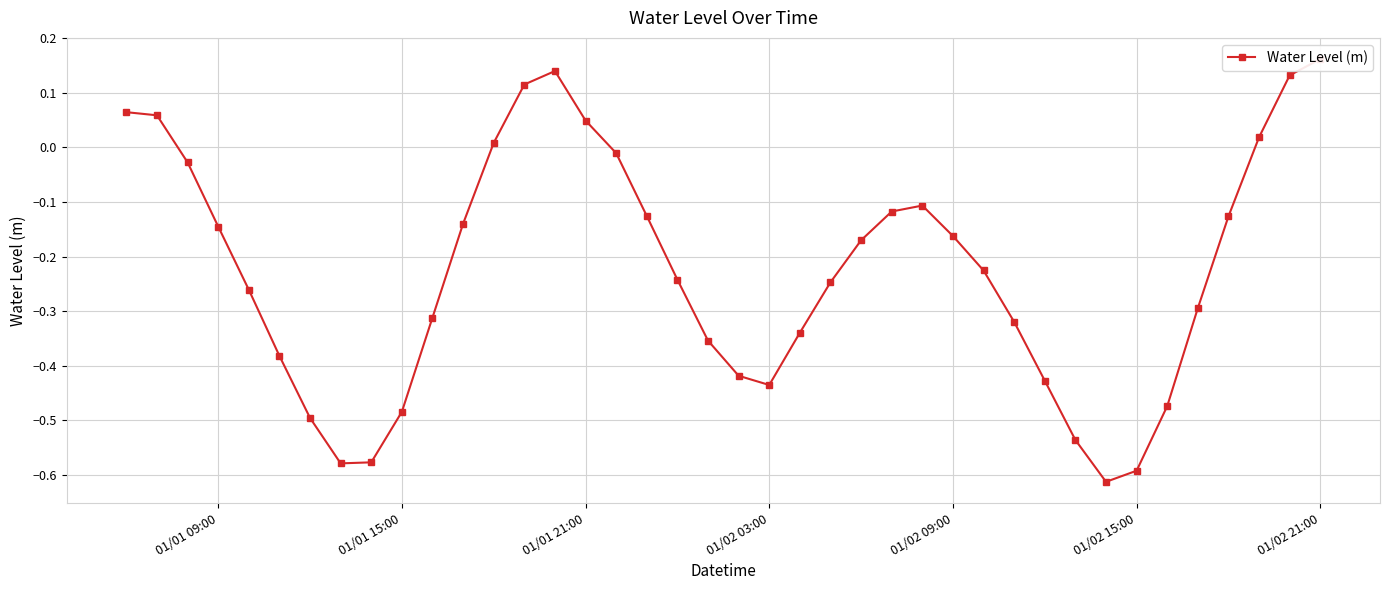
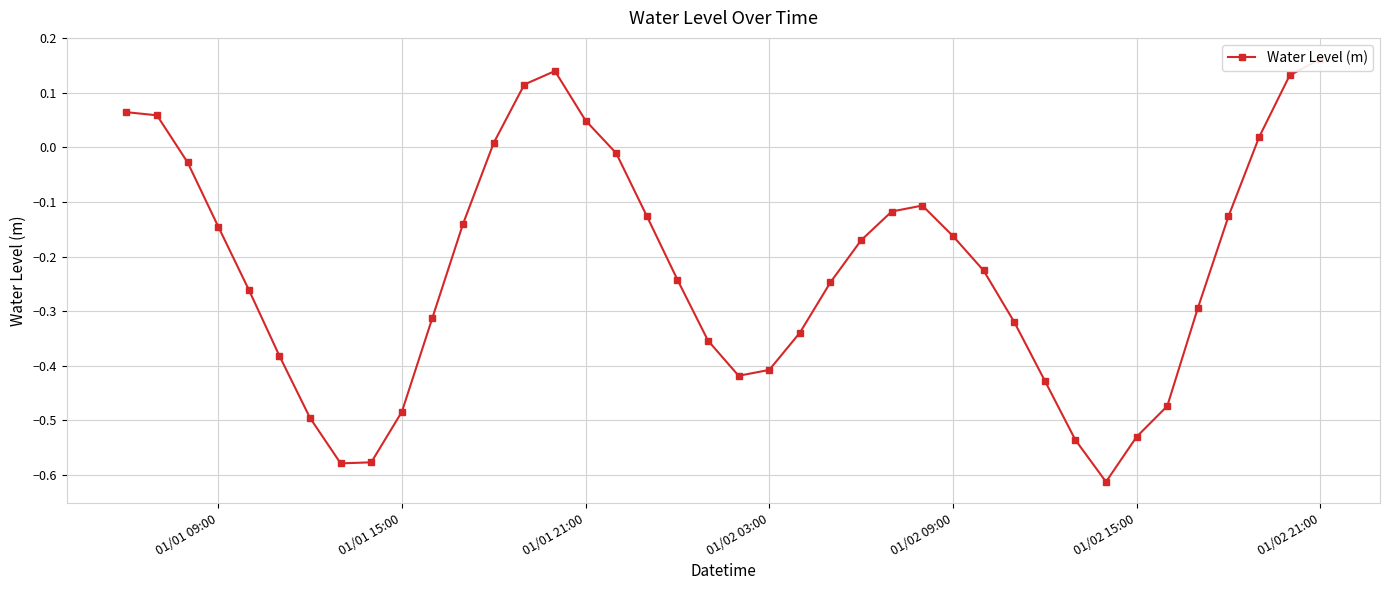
01/02 03:00: -0.44 -> -0.41
01/02 15:00: -0.59 -> -0.53
